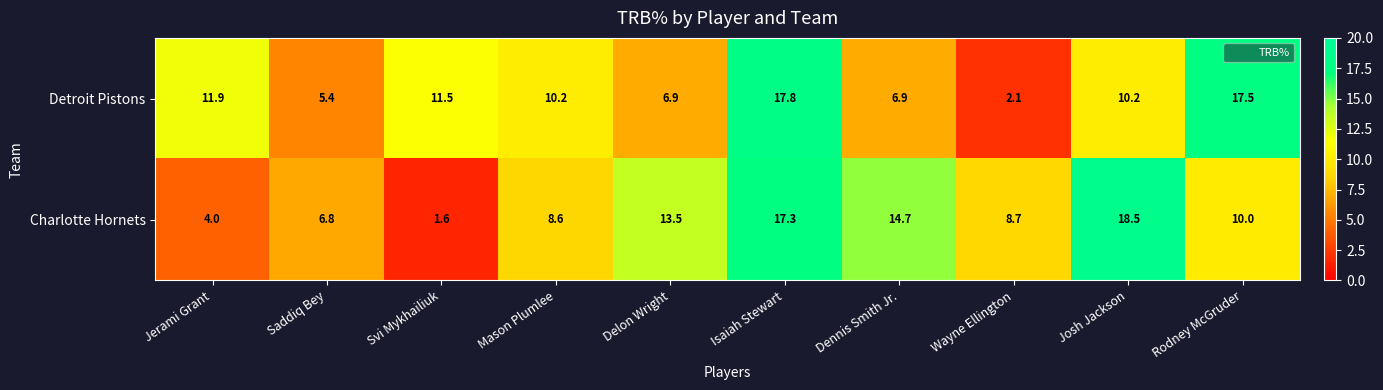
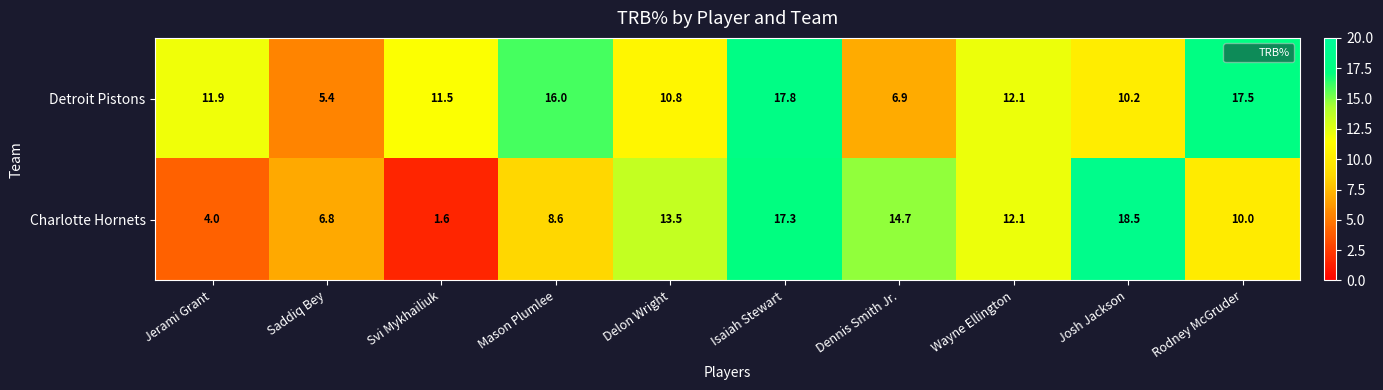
Detroit Pistons, Mason Plumlee: 10.2 -> 16.0
Detroit Pistons, Delon Wright: 6.9 -> 10.8
Detroit Pistons, Wayne Ellington: 2.1 -> 12.1
Charlotte Hornets, Wayne Ellington: 8.7 -> 12.1
